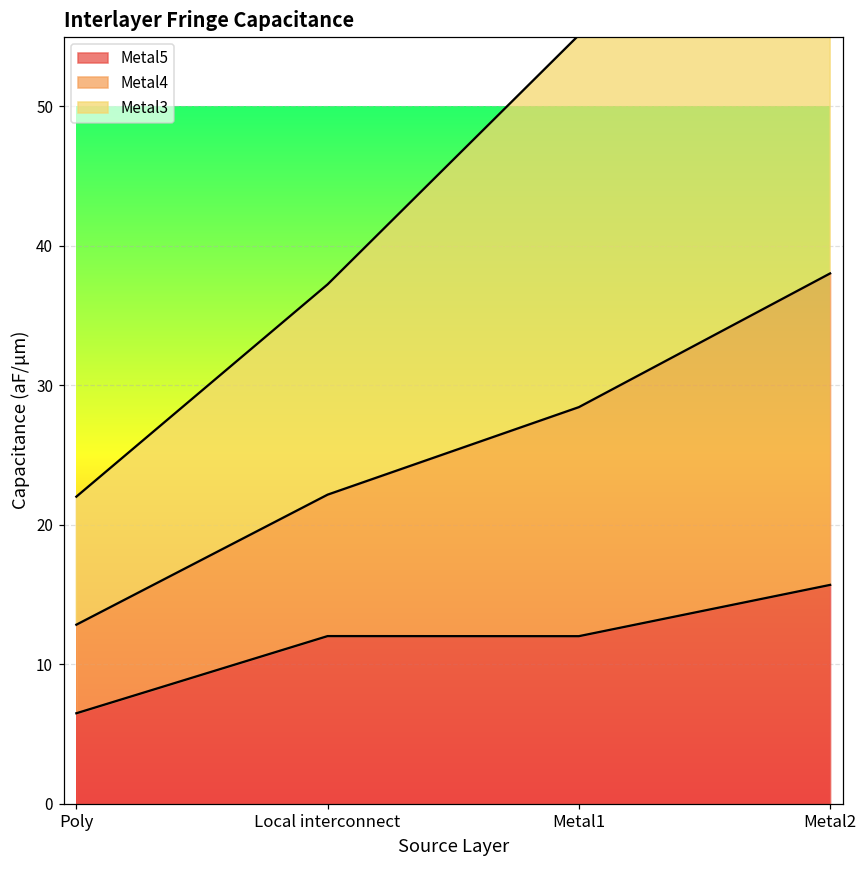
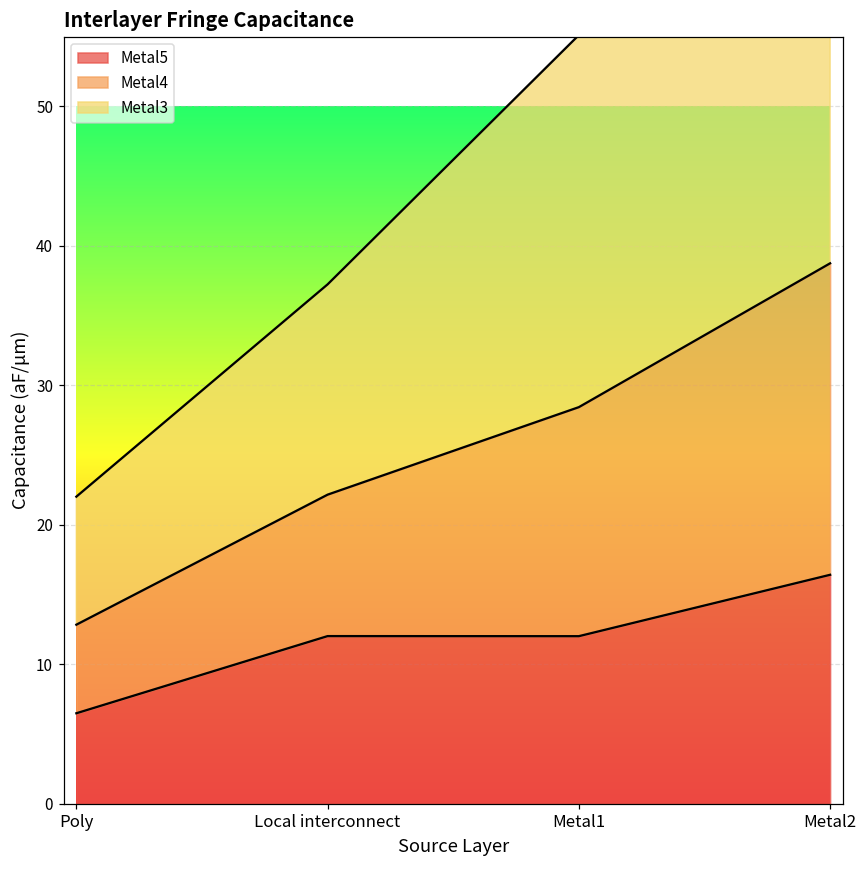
Metal5, Metal2: 15.7 -> 16.4
